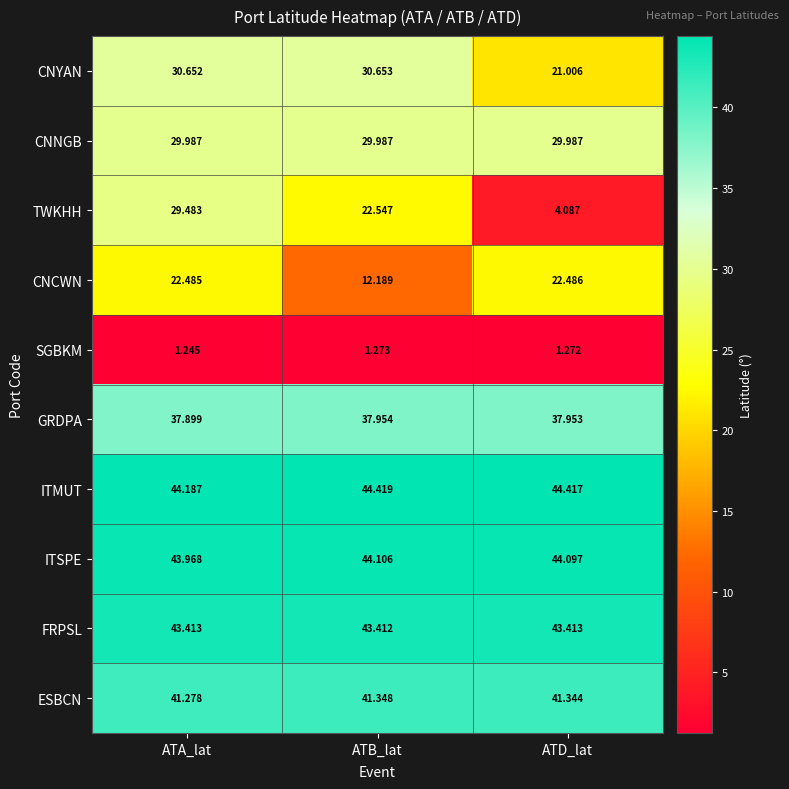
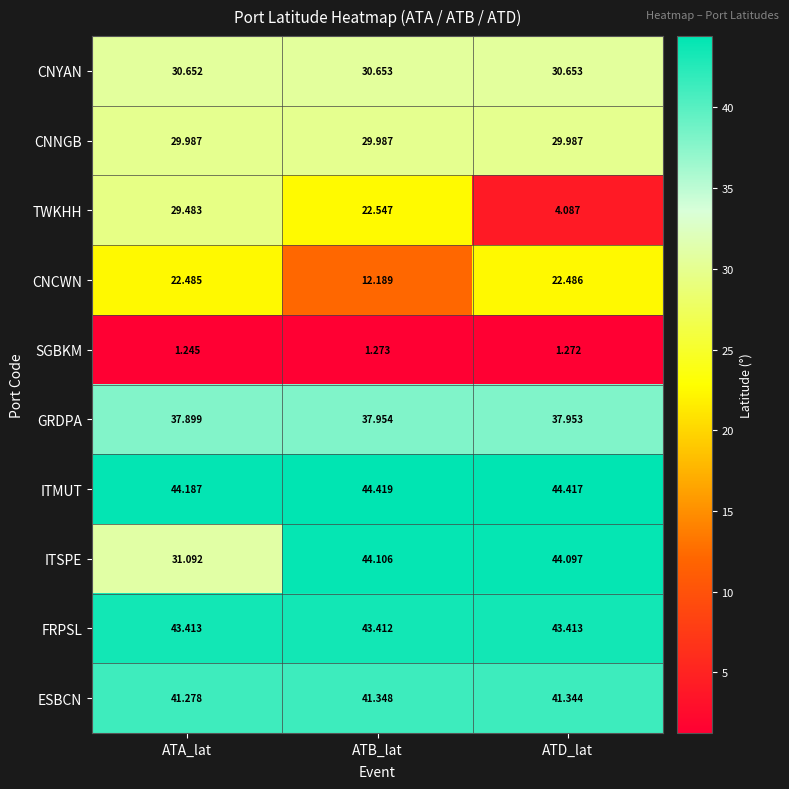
CNYAN, ATD_lat: 21.006 -> 30.653
ITSPE, ATA_lat: 43.968 -> 31.092
